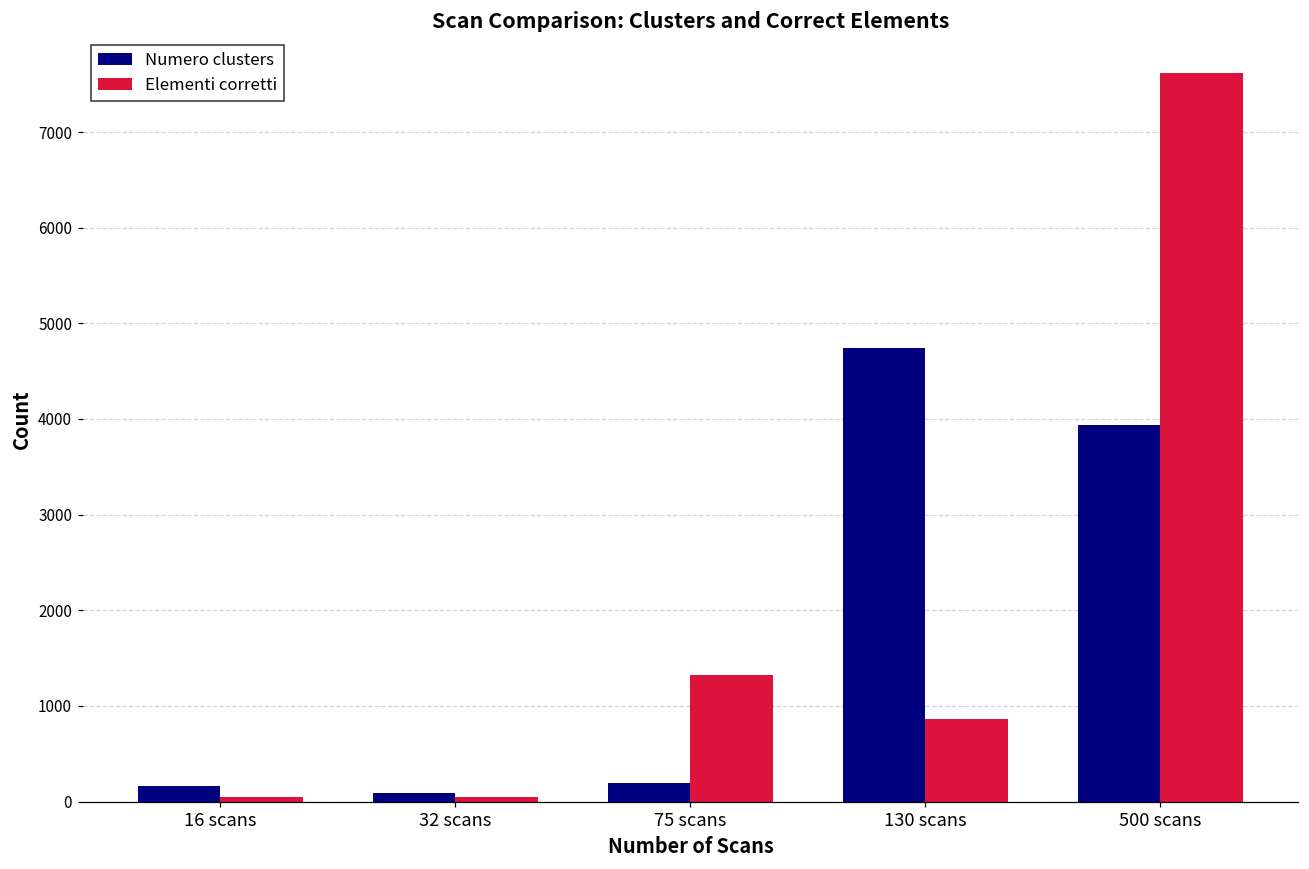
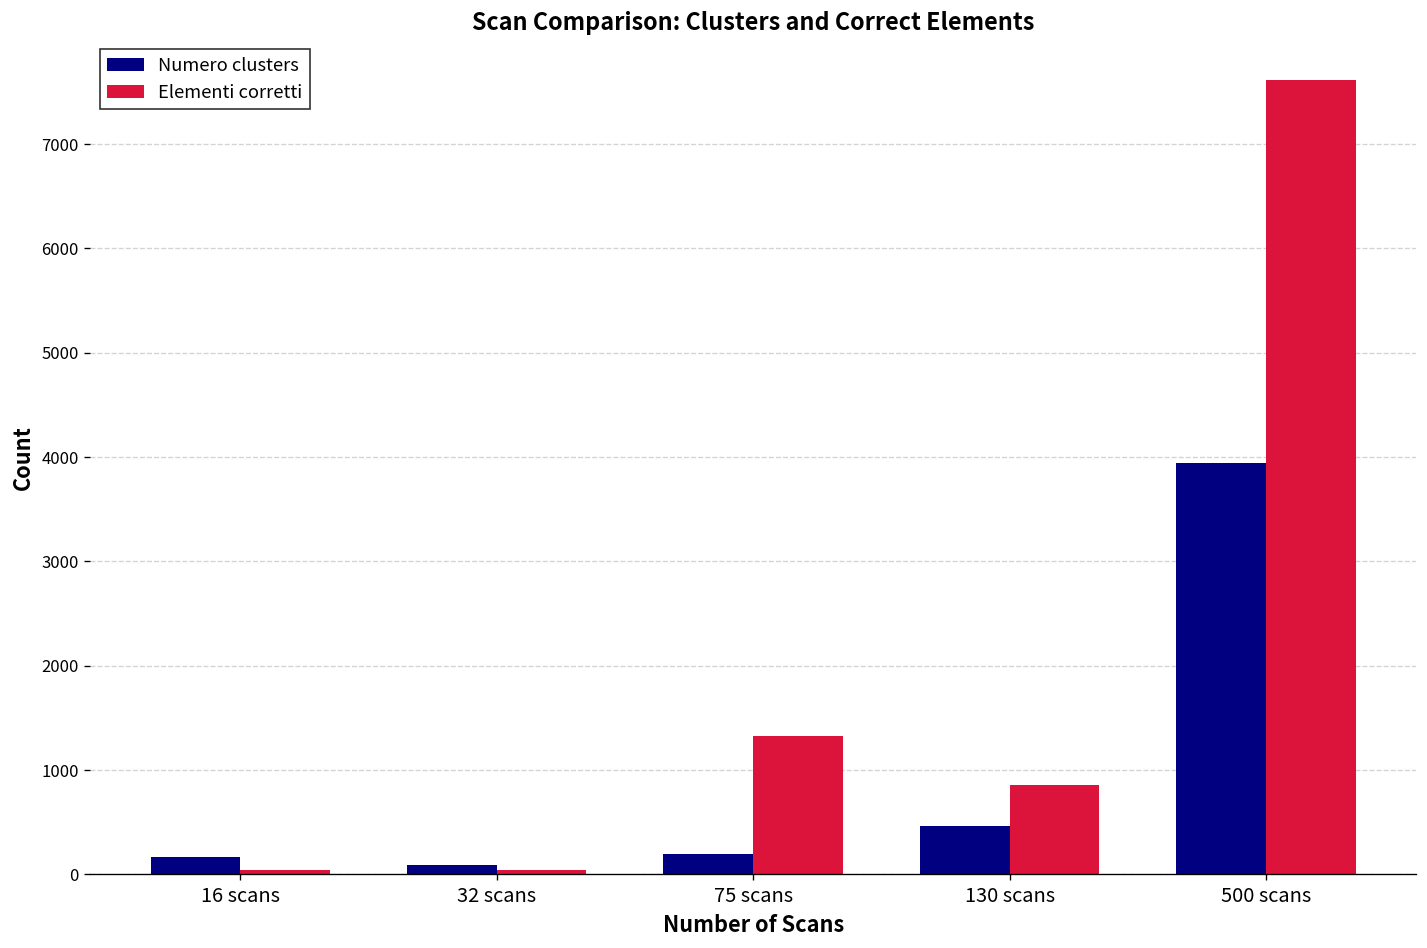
Numero clusters, 130 scans: 4700 -> 500
